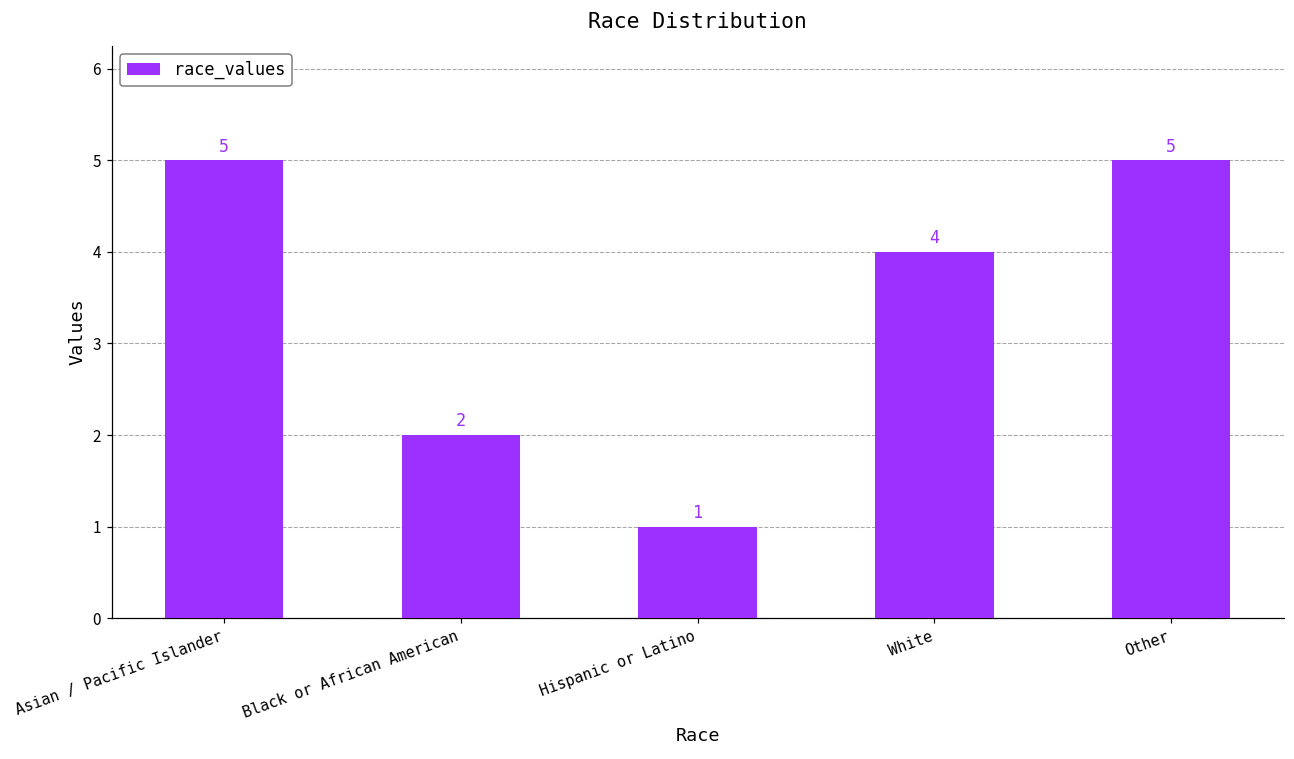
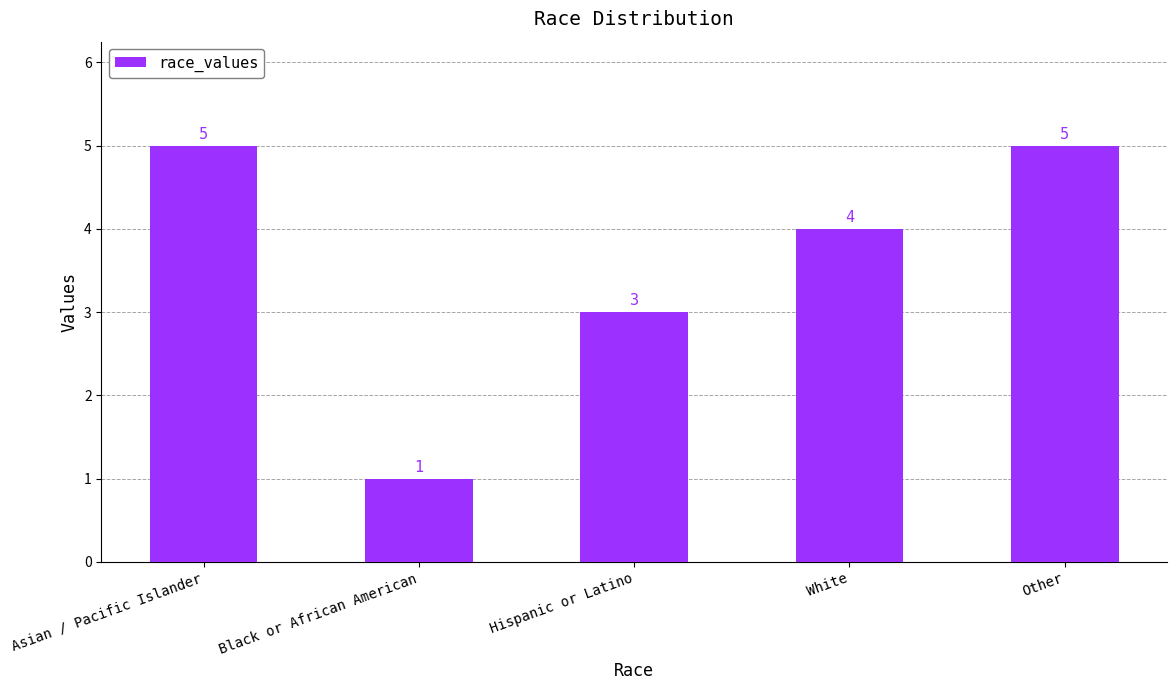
Black or African American: 2 -> 1
Hispanic or Latino: 1 -> 3
